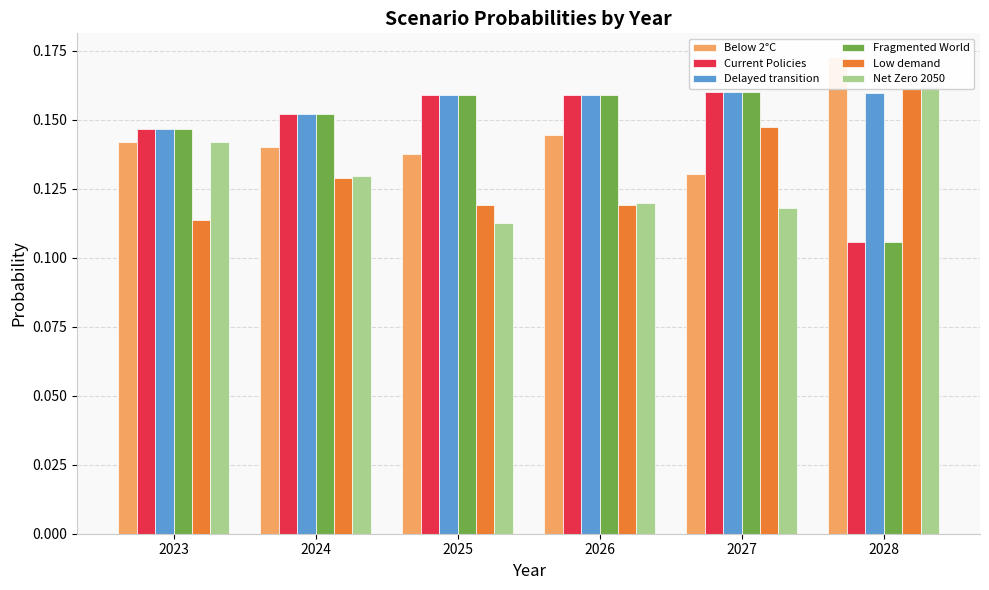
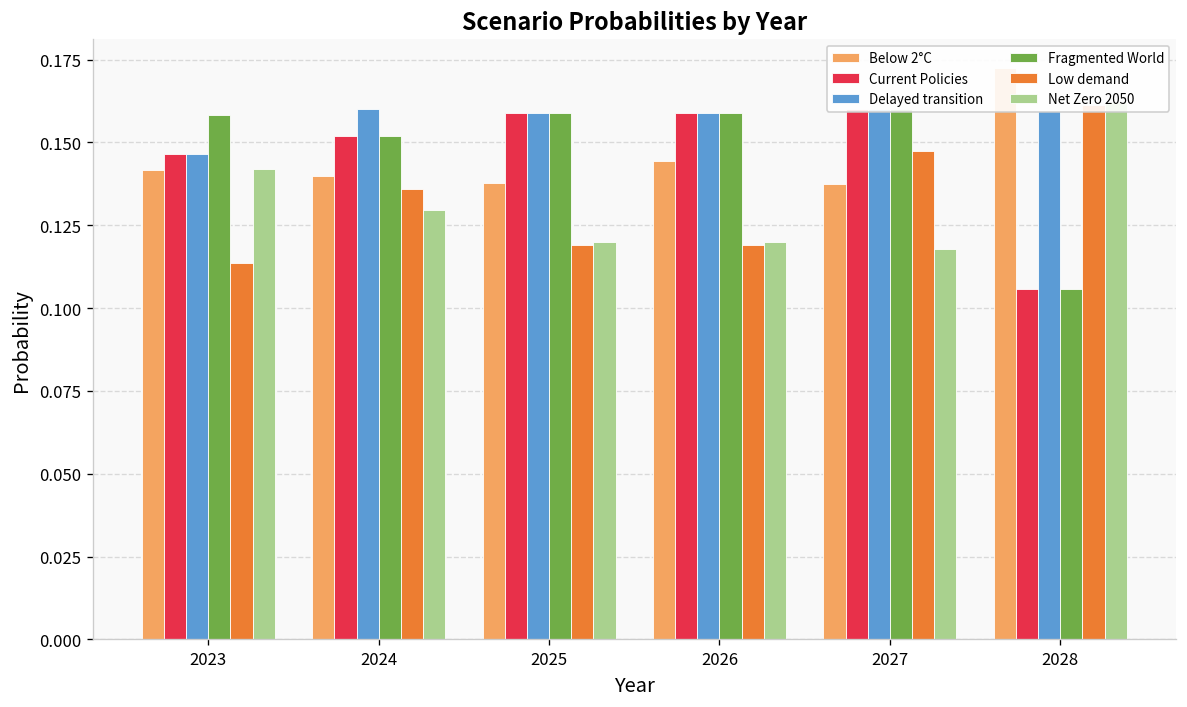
Fragmented World, 2023: 0.146 -> 0.158
Delayed transition, 2024: 0.152 -> 0.160
Low demand, 2024: 0.129 -> 0.136
Net Zero 2050, 2025: 0.113 -> 0.120
Below 2°C, 2027: 0.130 -> 0.138
